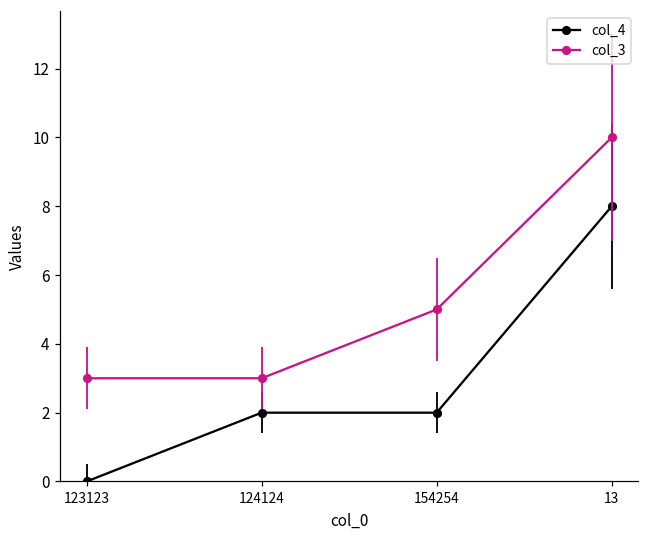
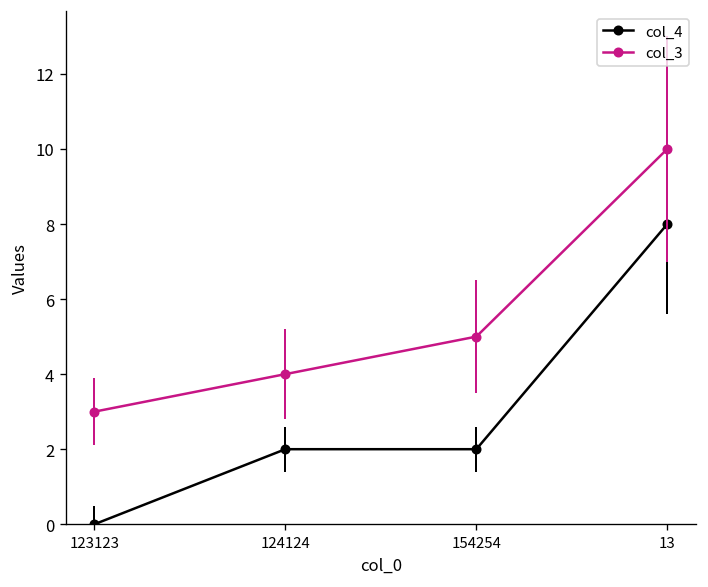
col_3, 124124: 3 -> 4
